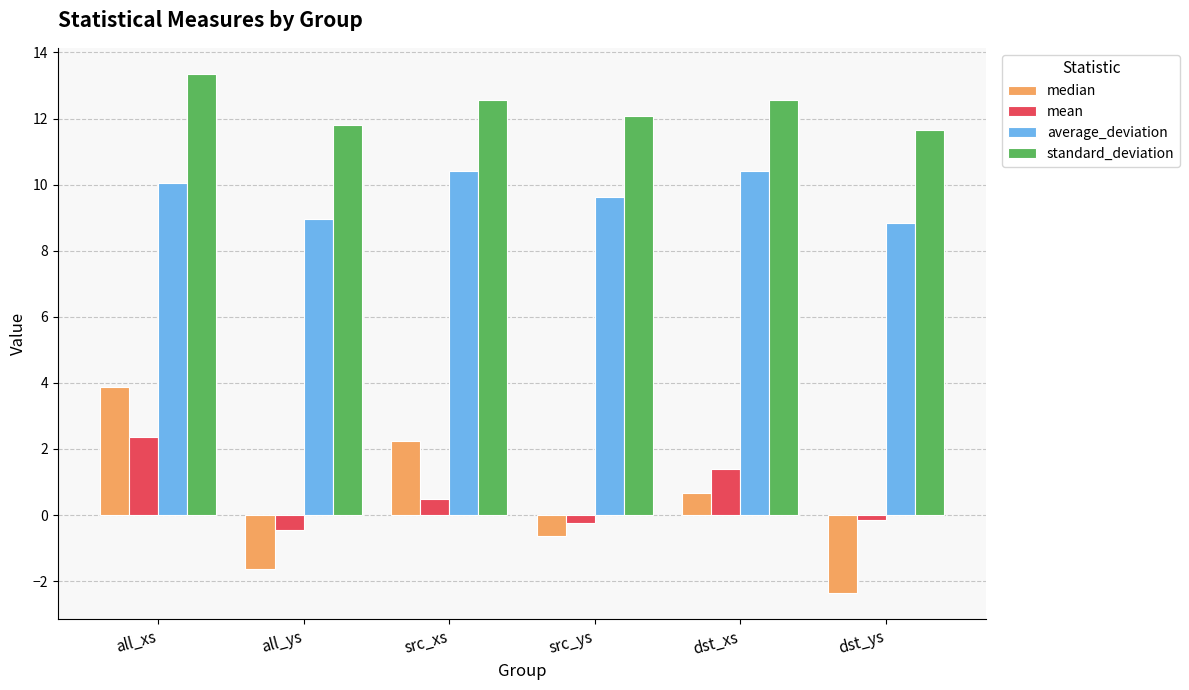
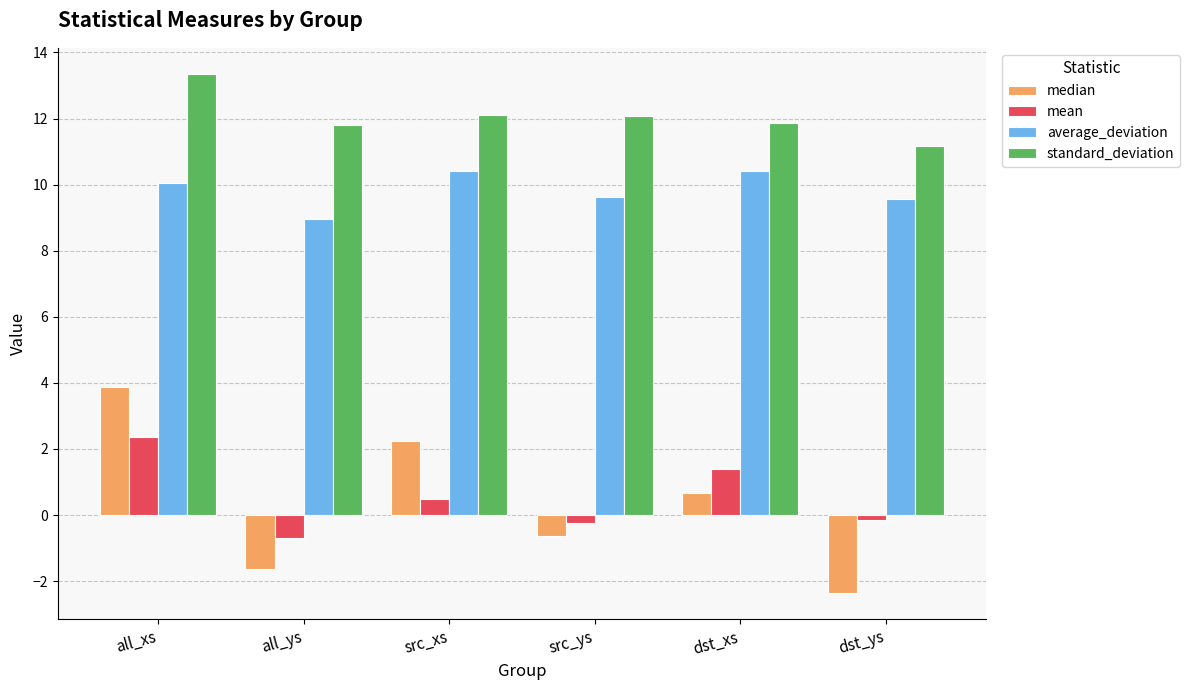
mean, all_ys: -0.4 -> -0.7
standard_deviation, src_xs: 12.6 -> 12.1
standard_deviation, dst_xs: 12.6 -> 11.9
average_deviation, dst_ys: 8.8 -> 9.6
standard_deviation, dst_ys: 11.6 -> 11.2
